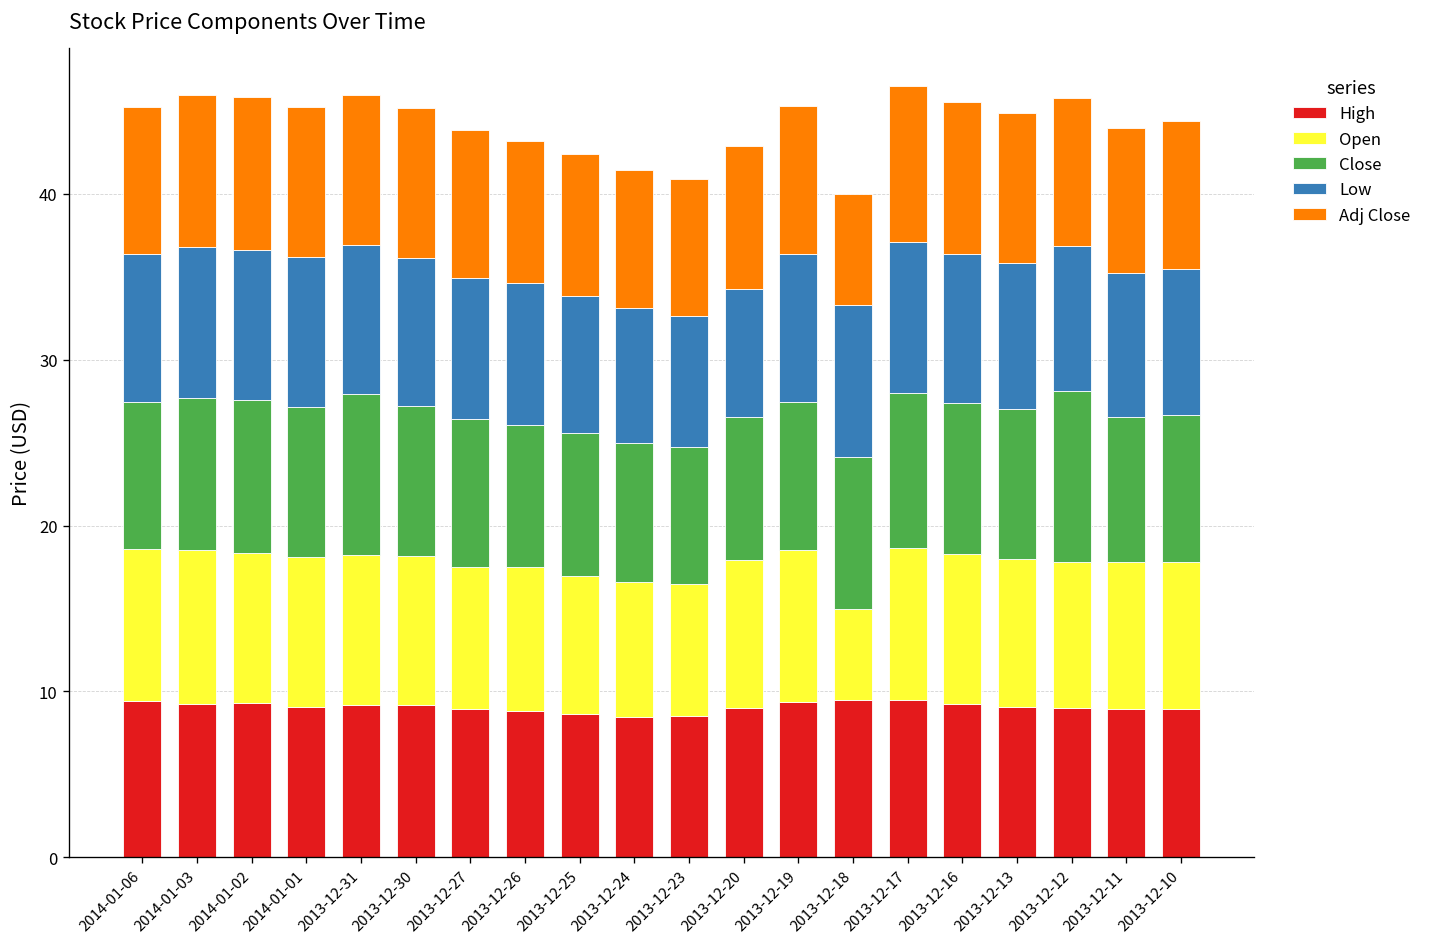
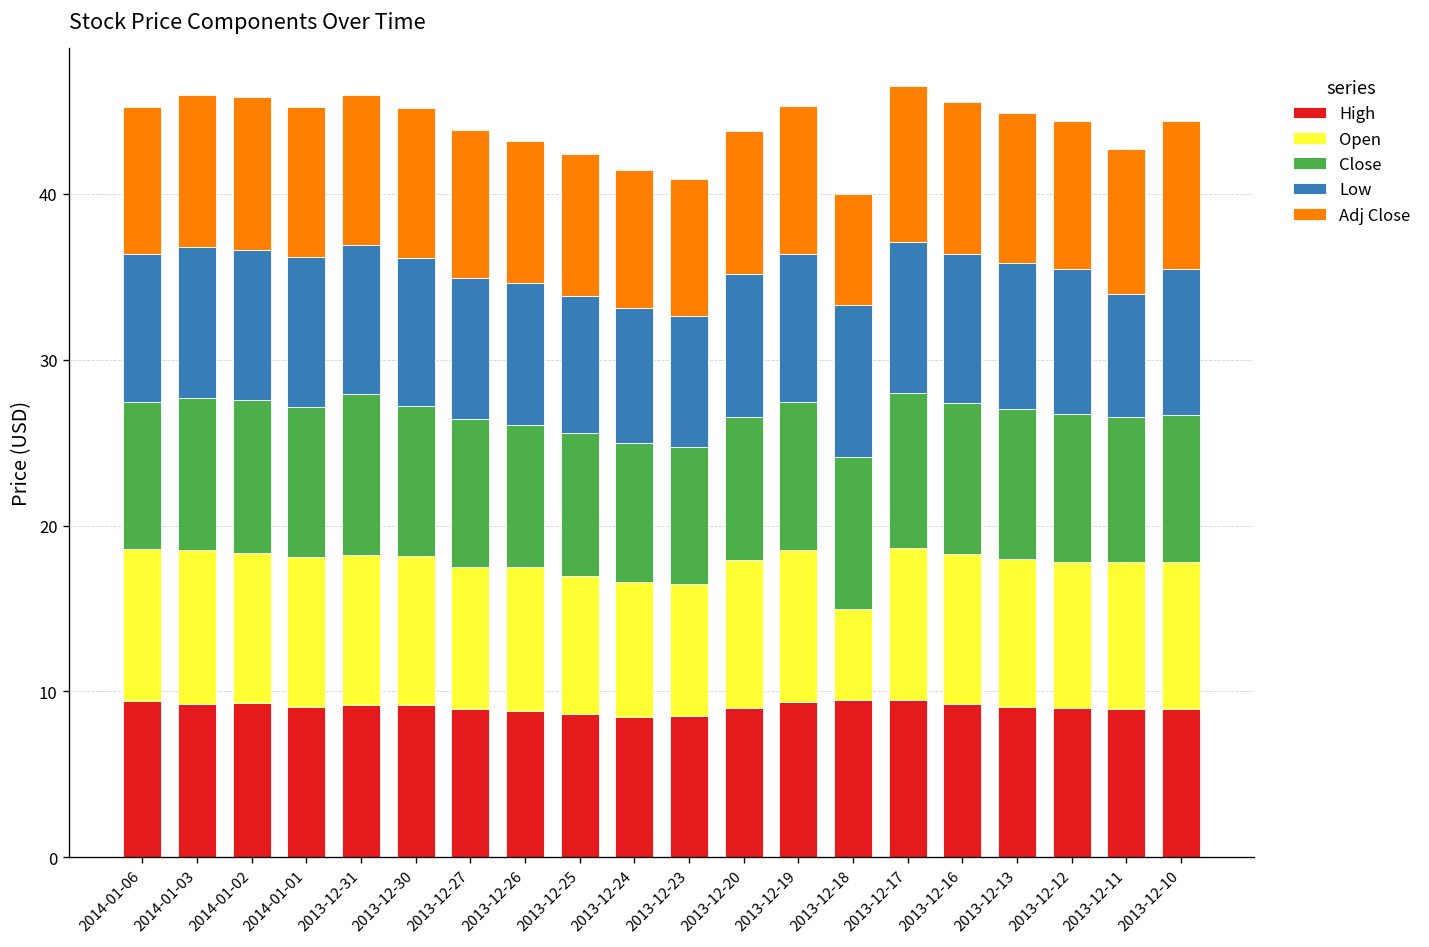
Low, 2013-12-20: 7.8 -> 8.6
Close, 2013-12-12: 10.3 -> 8.9
Low, 2013-12-11: 8.7 -> 7.4
